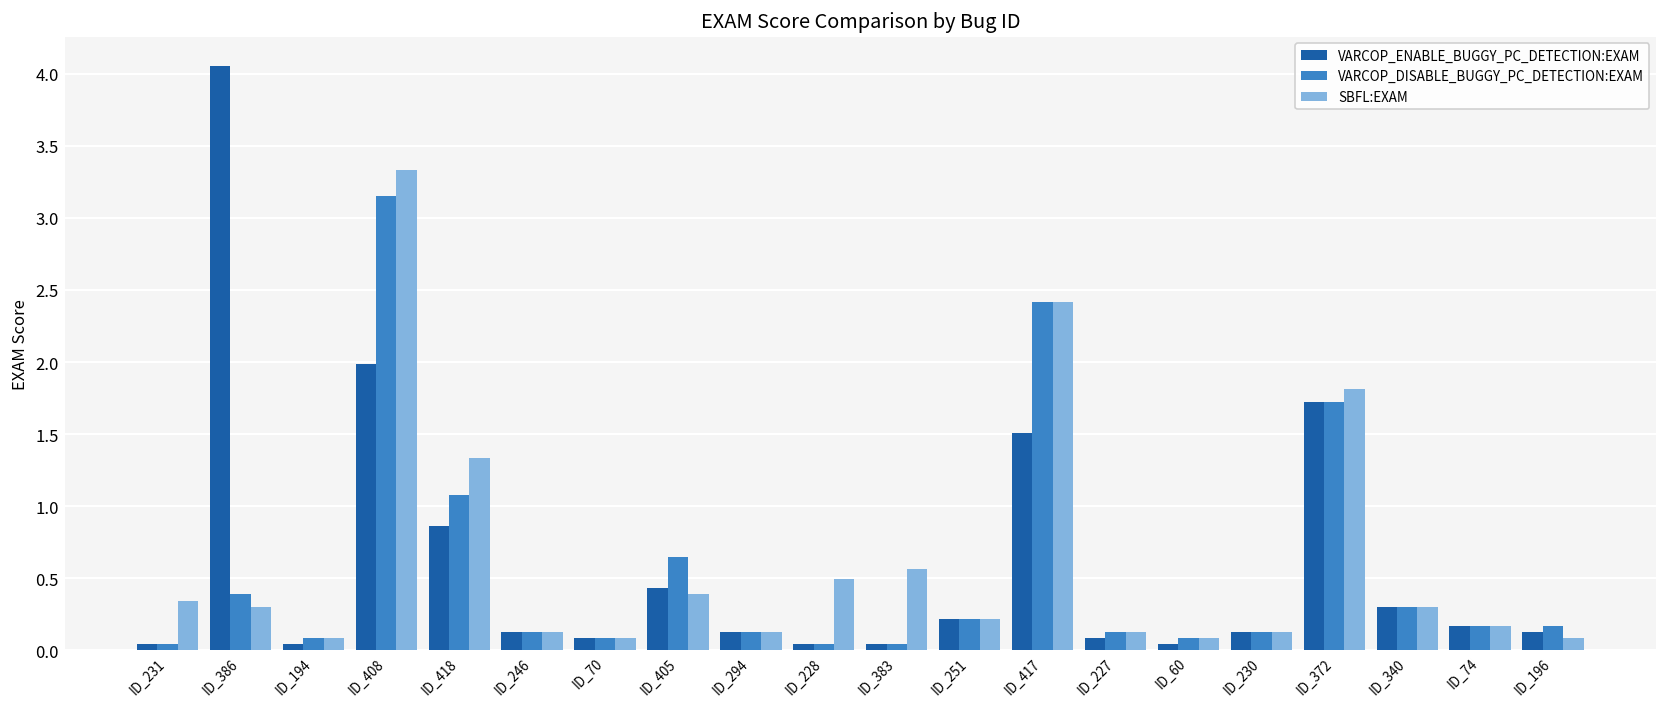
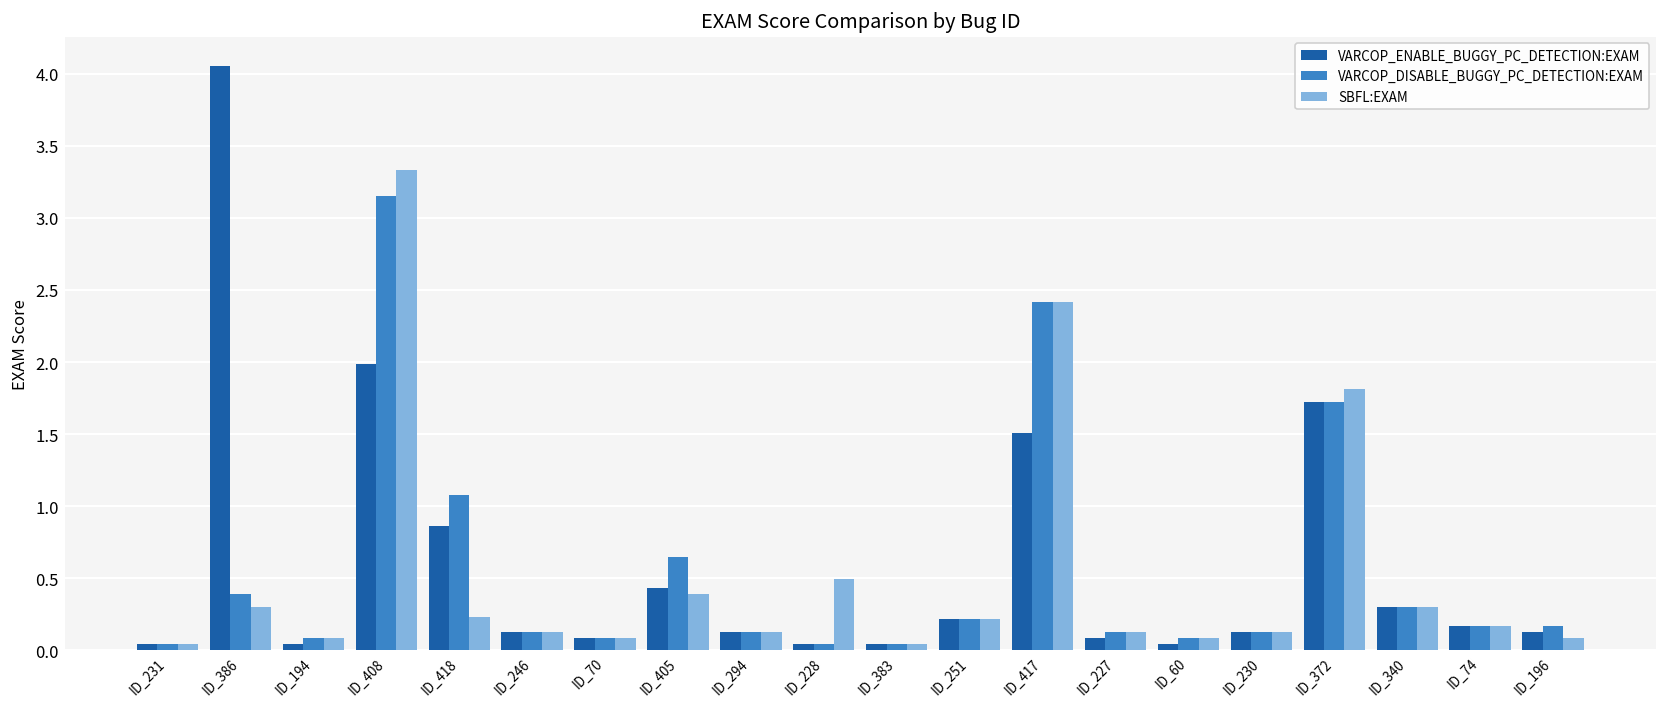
SBFL:EXAM, ID_231: 0.34 -> 0.04
SBFL:EXAM, ID_418: 1.34 -> 0.23
SBFL:EXAM, ID_383: 0.56 -> 0.04
